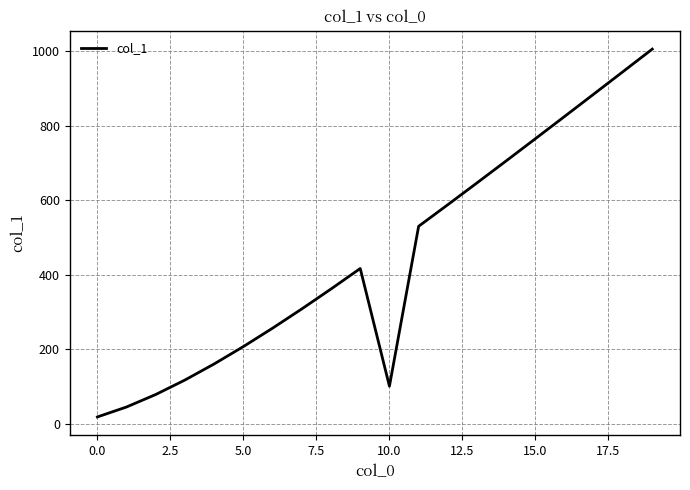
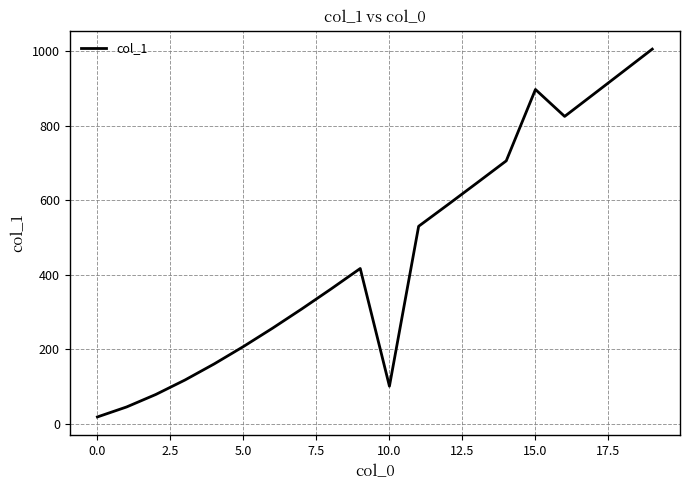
15.0: 770 -> 900
